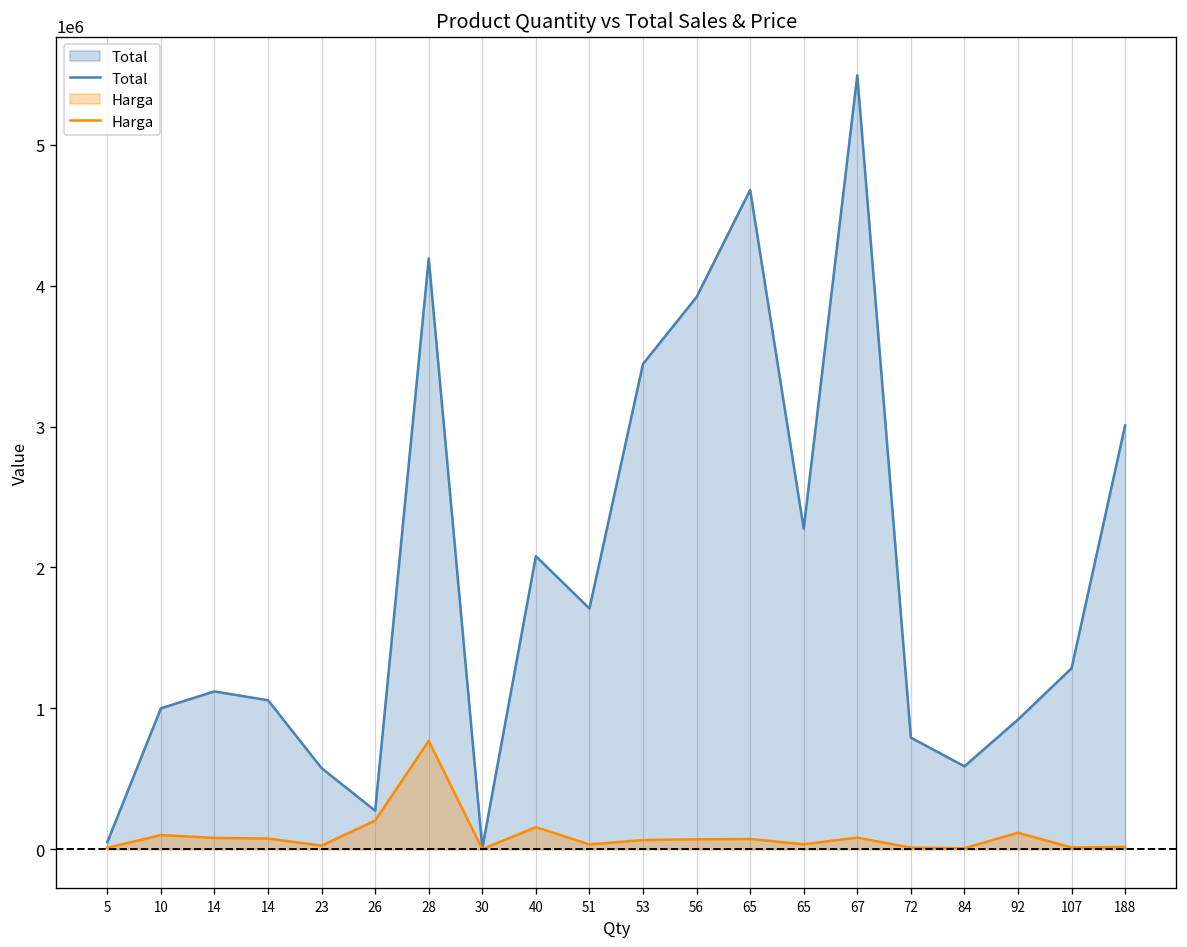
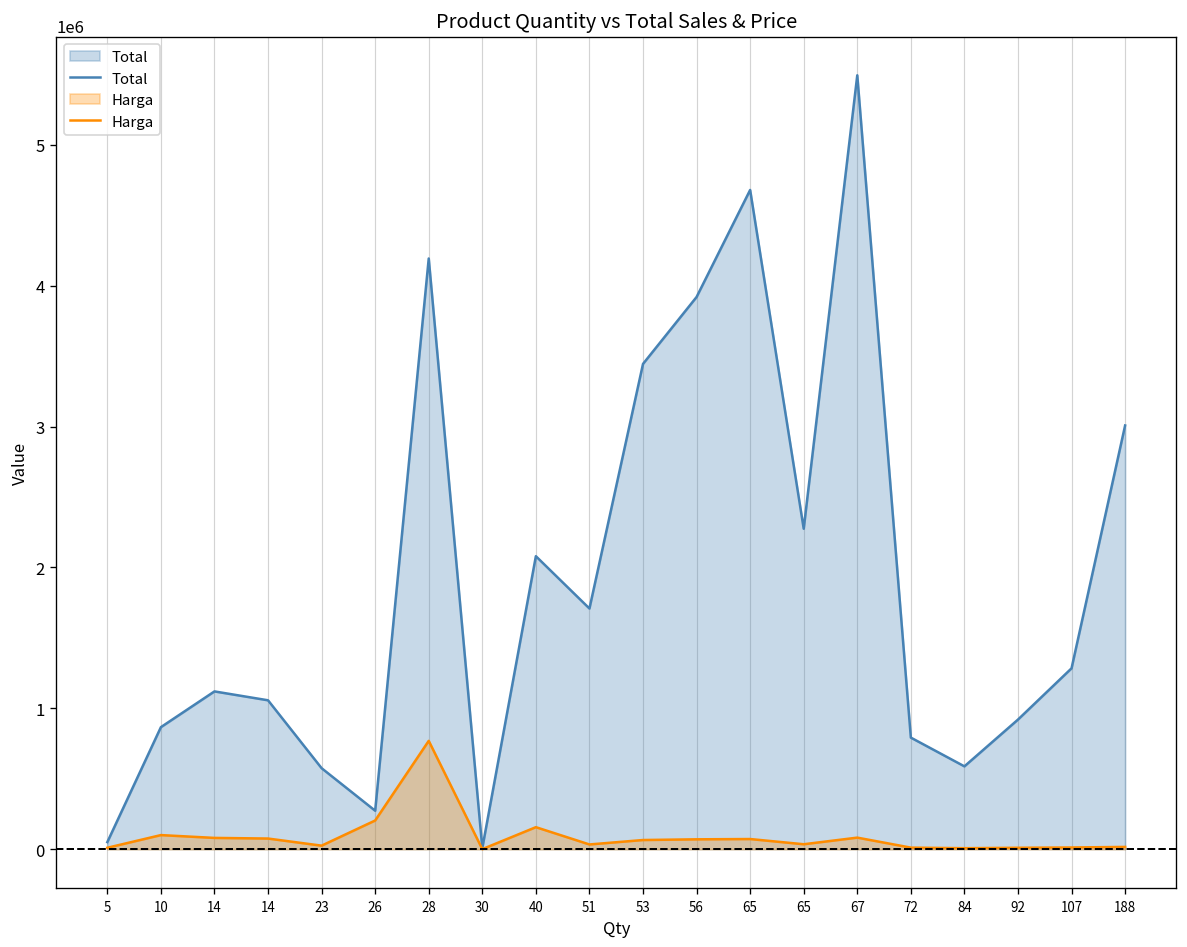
Total, 10: 1000000 -> 870000
Harga, 92: 120000 -> 10000
